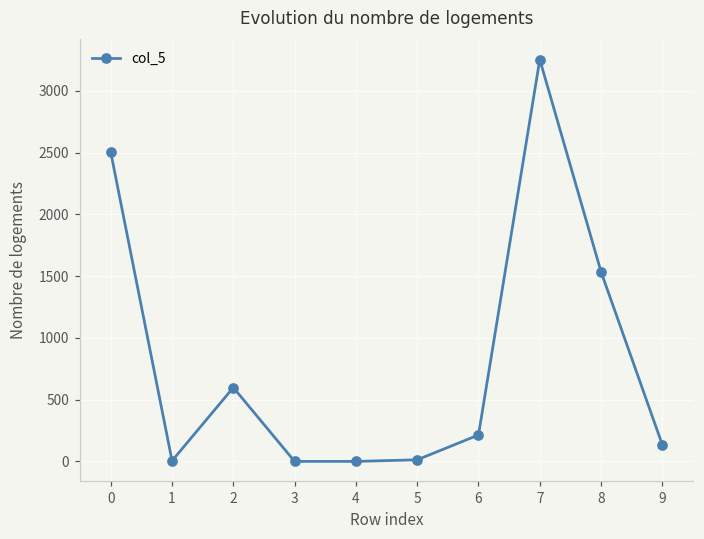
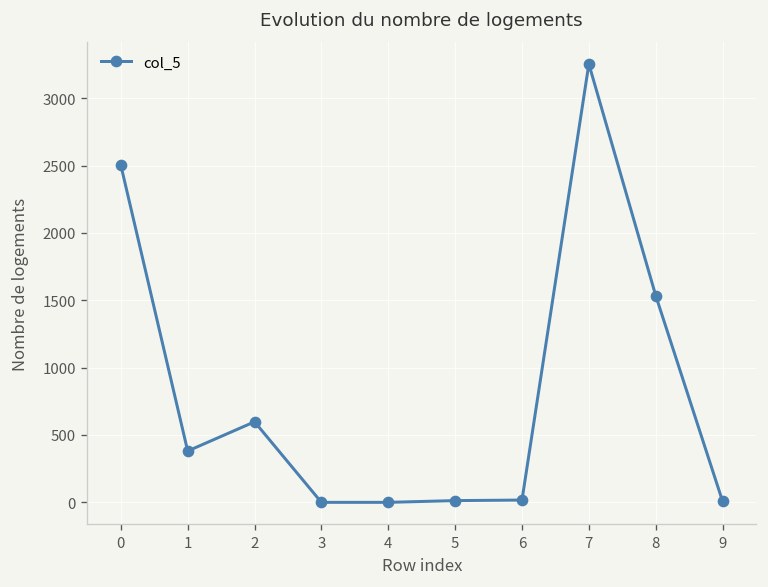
1: 10 -> 380
6: 210 -> 20
9: 130 -> 10
